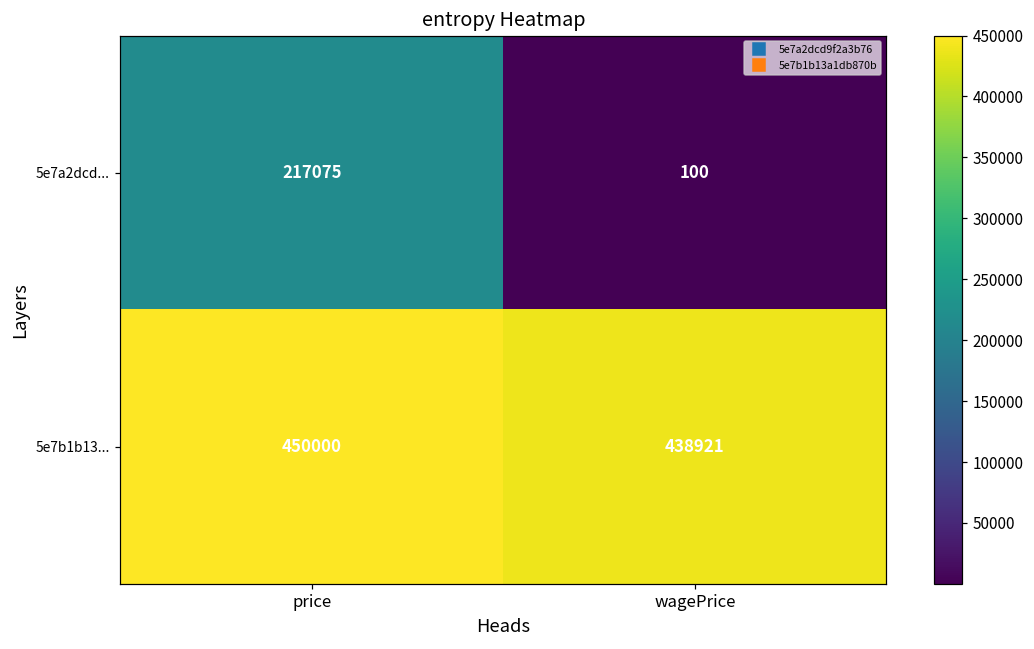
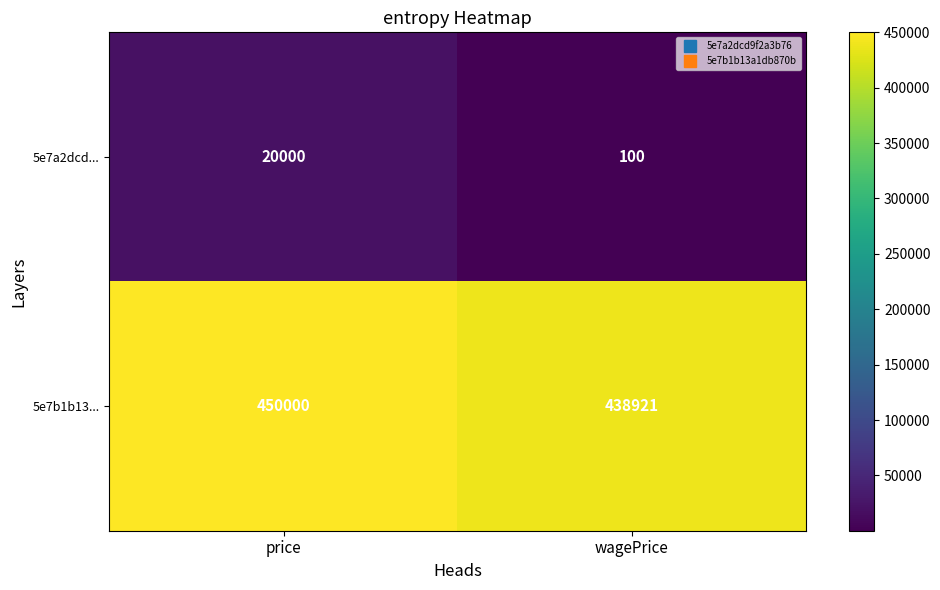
5e7a2dcd..., price: 217075 -> 20000
